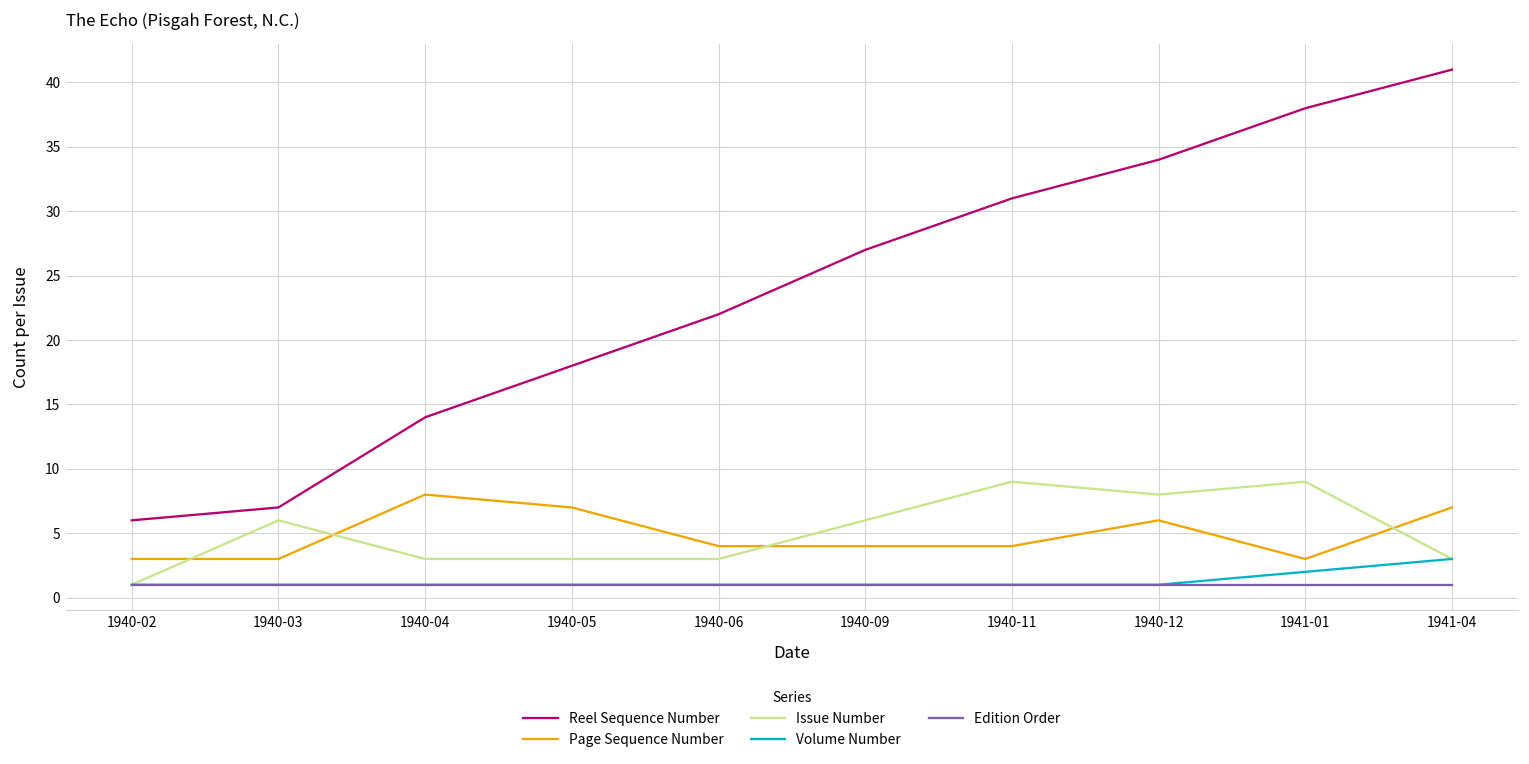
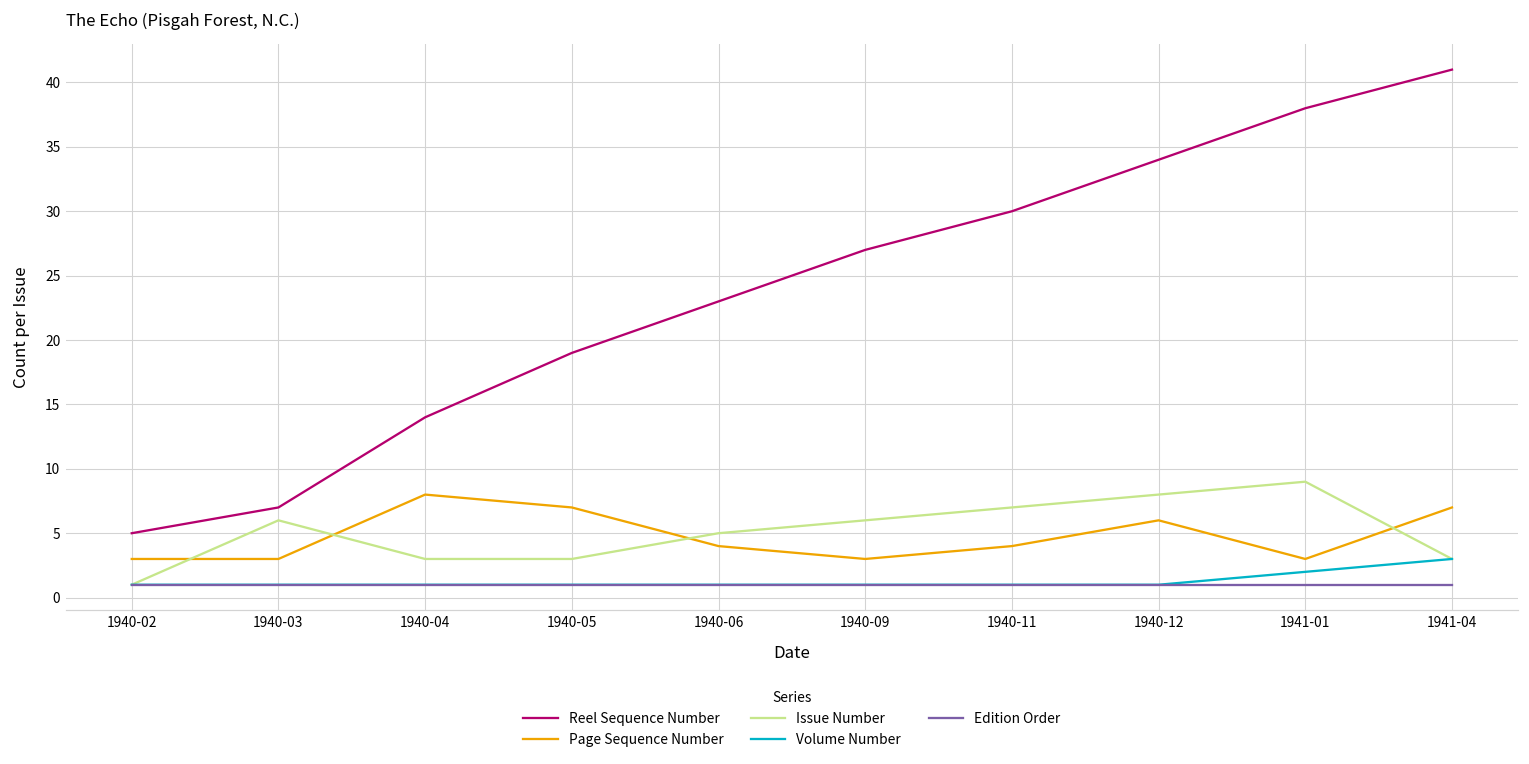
Reel Sequence Number, 1940-02: 6 -> 5
Reel Sequence Number, 1940-05: 18 -> 19
Reel Sequence Number, 1940-06: 22 -> 23
Issue Number, 1940-06: 3 -> 5
Page Sequence Number, 1940-09: 4 -> 3
Reel Sequence Number, 1940-11: 31 -> 30
Issue Number, 1940-11: 9 -> 7
